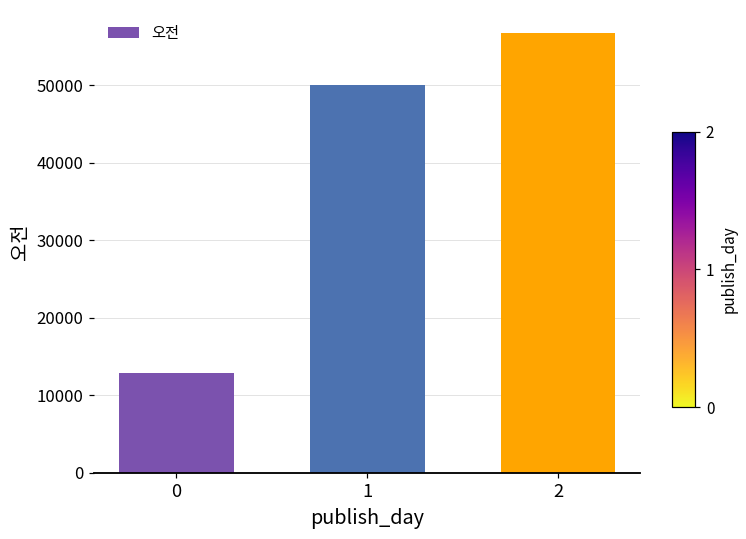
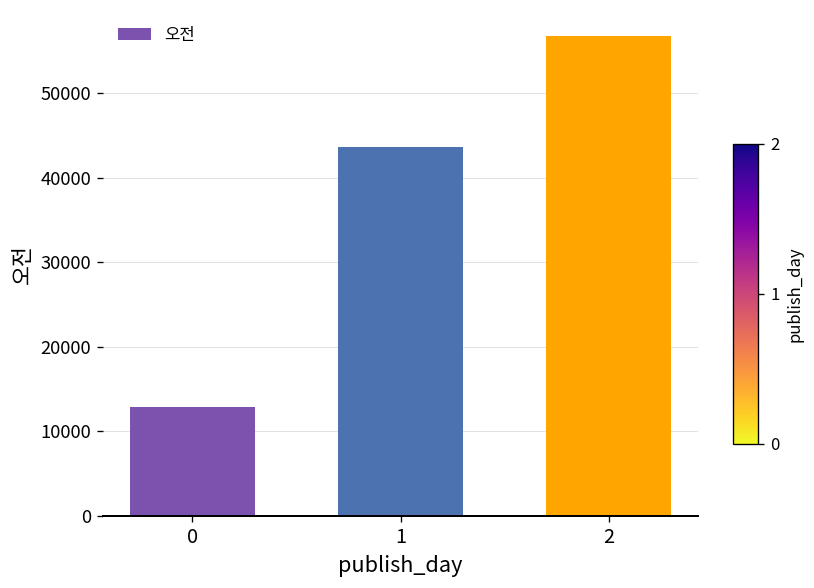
1: 50000 -> 44000
